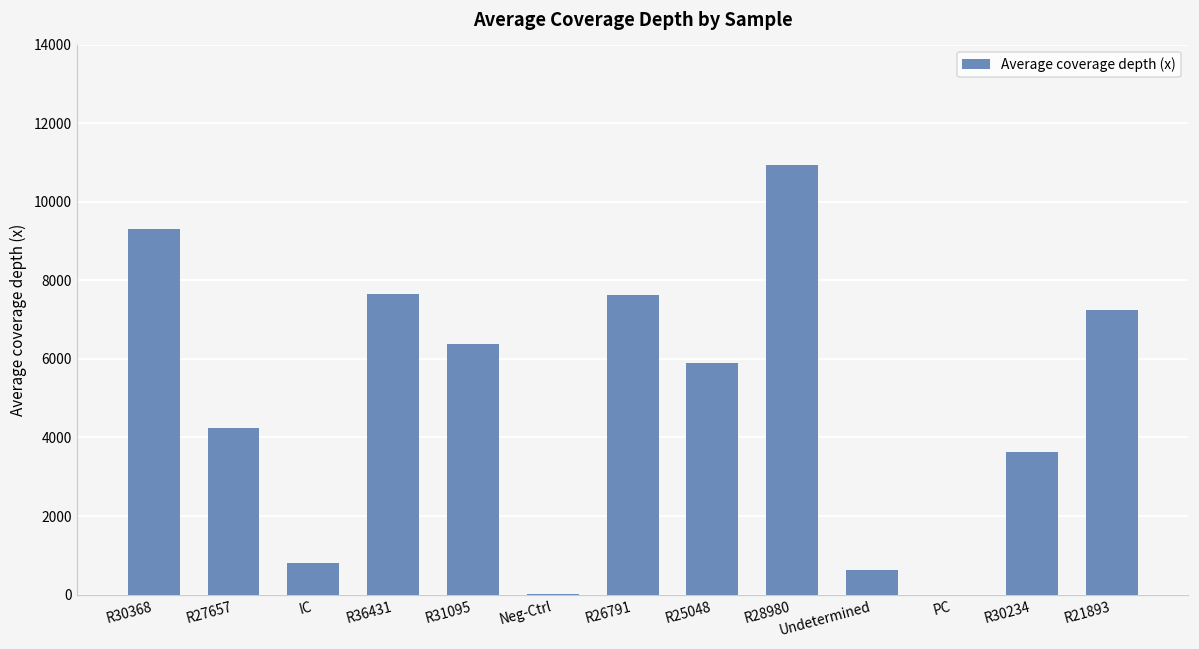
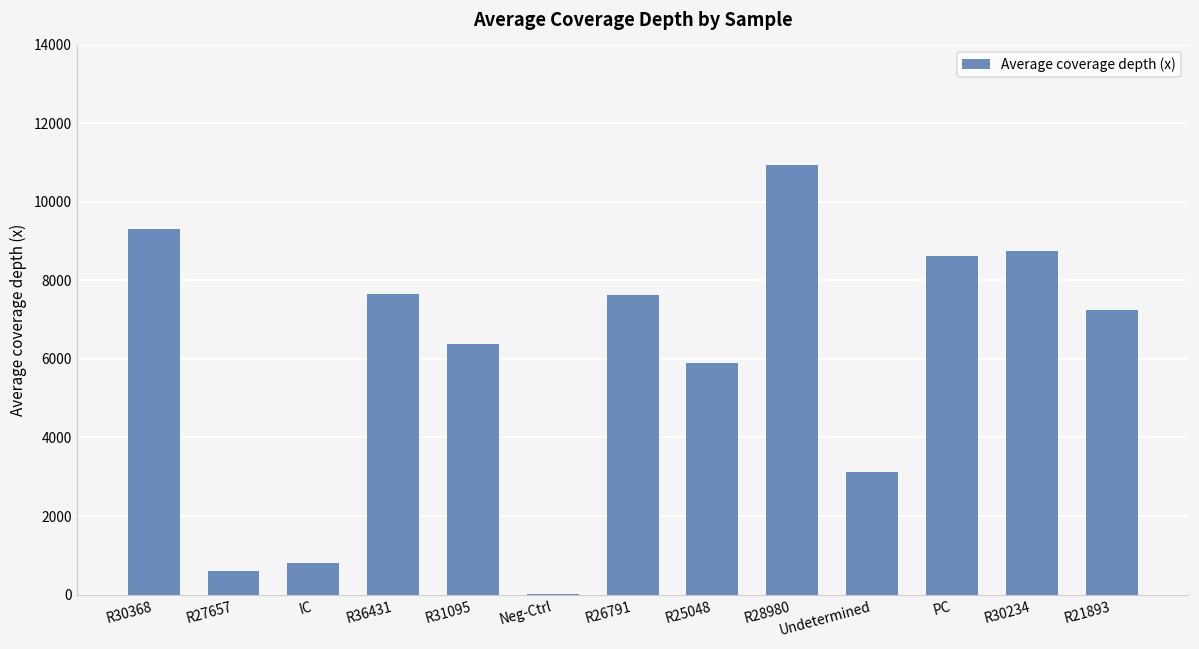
R27657: 4300 -> 600
Undetermined: 600 -> 3100
PC: 0 -> 8600
R30234: 3600 -> 8700
